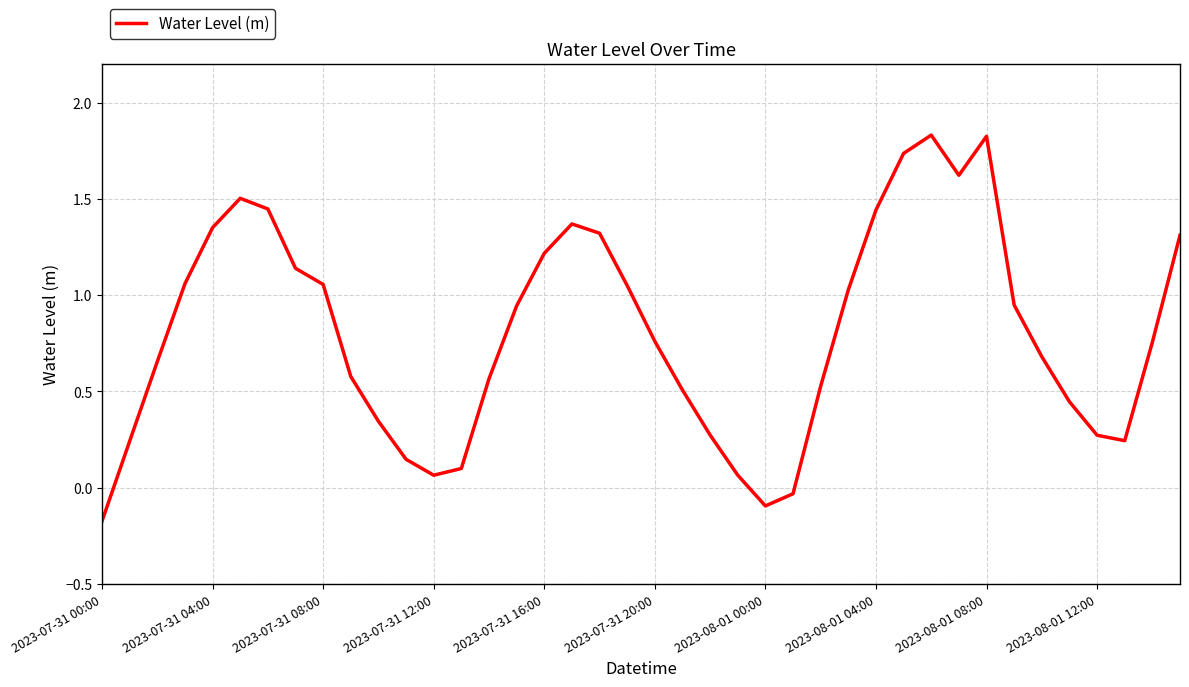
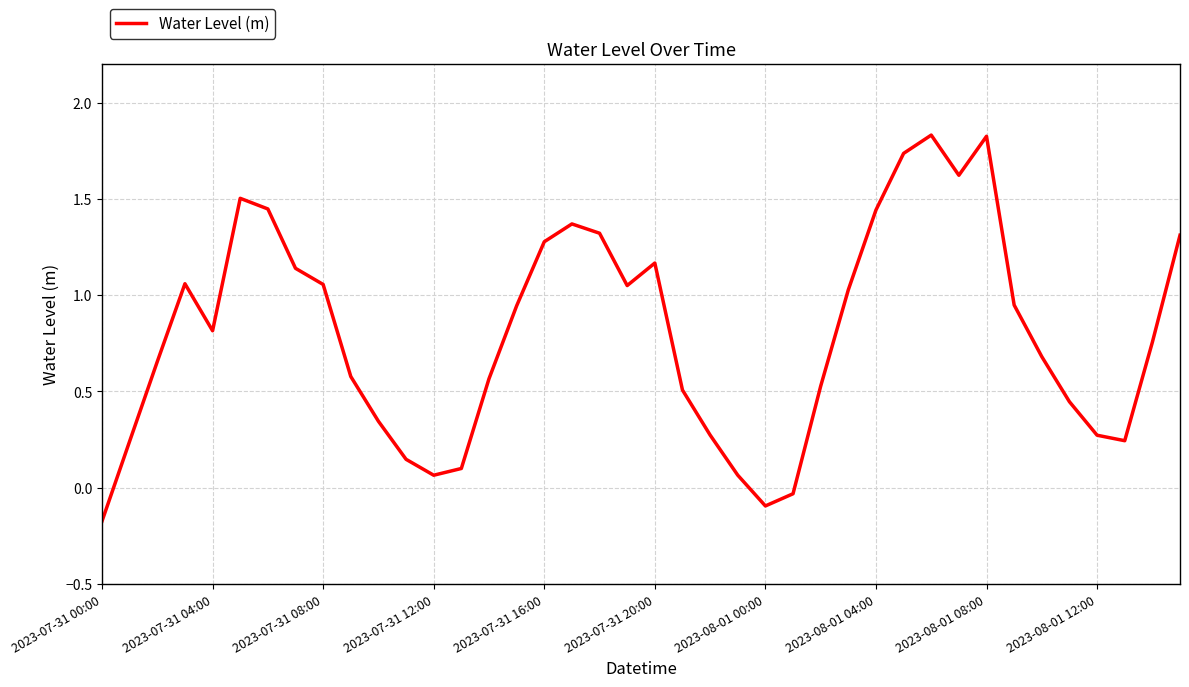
2023-07-31 04:00: 1.35 -> 0.82
2023-07-31 16:00: 1.22 -> 1.28
2023-07-31 20:00: 0.76 -> 1.17
